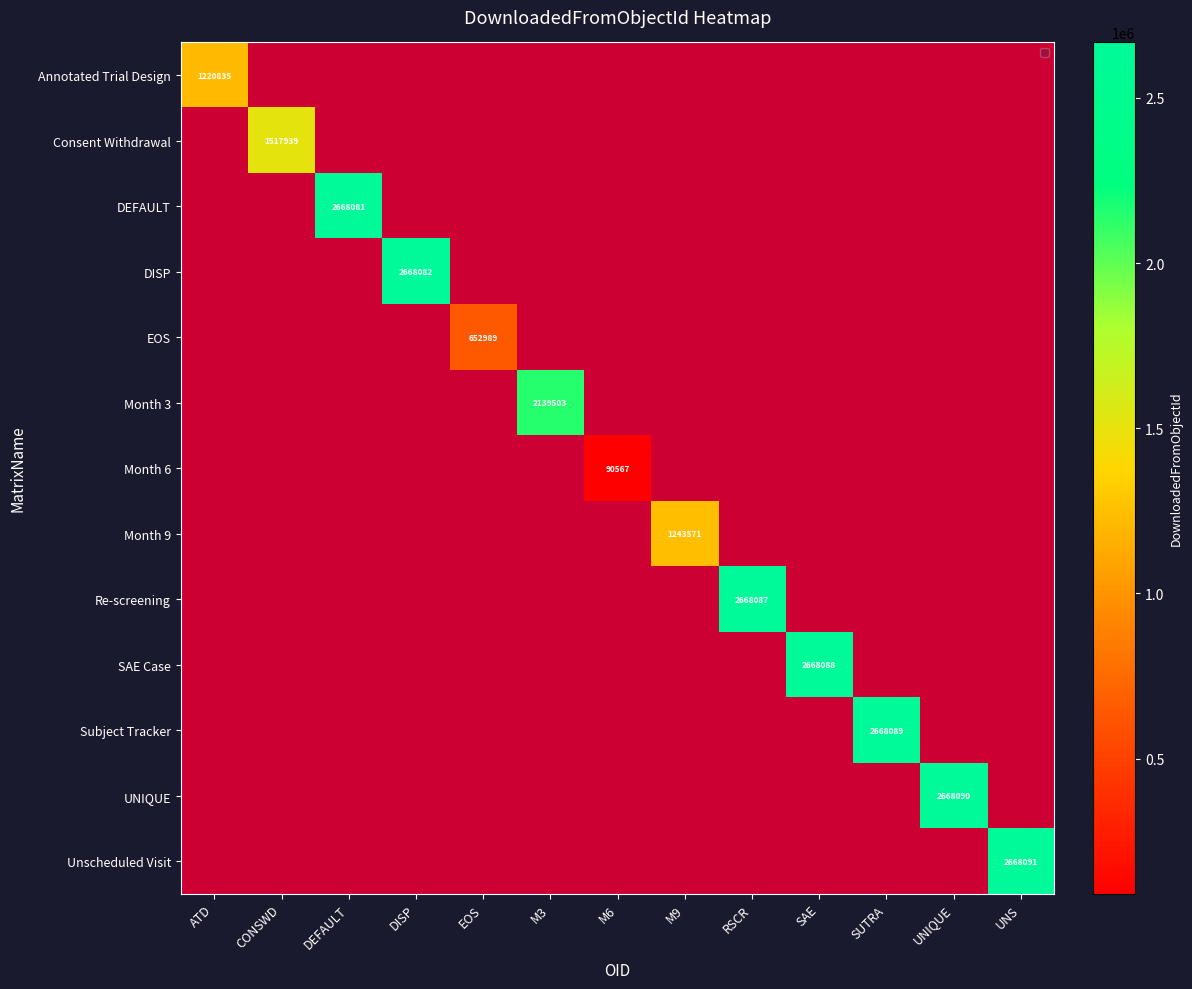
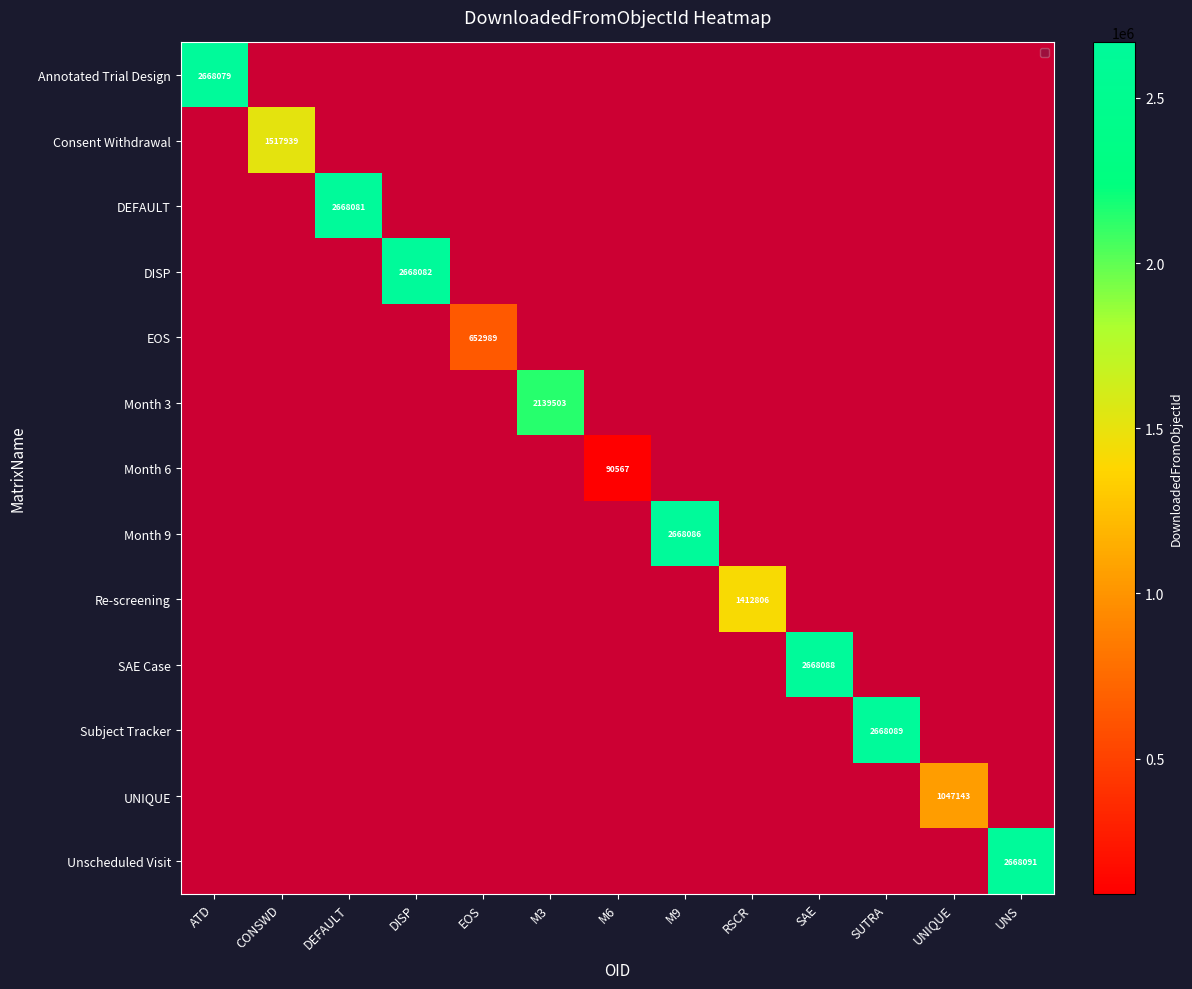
Annotated Trial Design, ATD: 1220835 -> 2668079
Month 9, M9: 1243571 -> 2668086
Re-screening, RSCR: 2668087 -> 1412806
UNIQUE, UNIQUE: 2668090 -> 1047143
